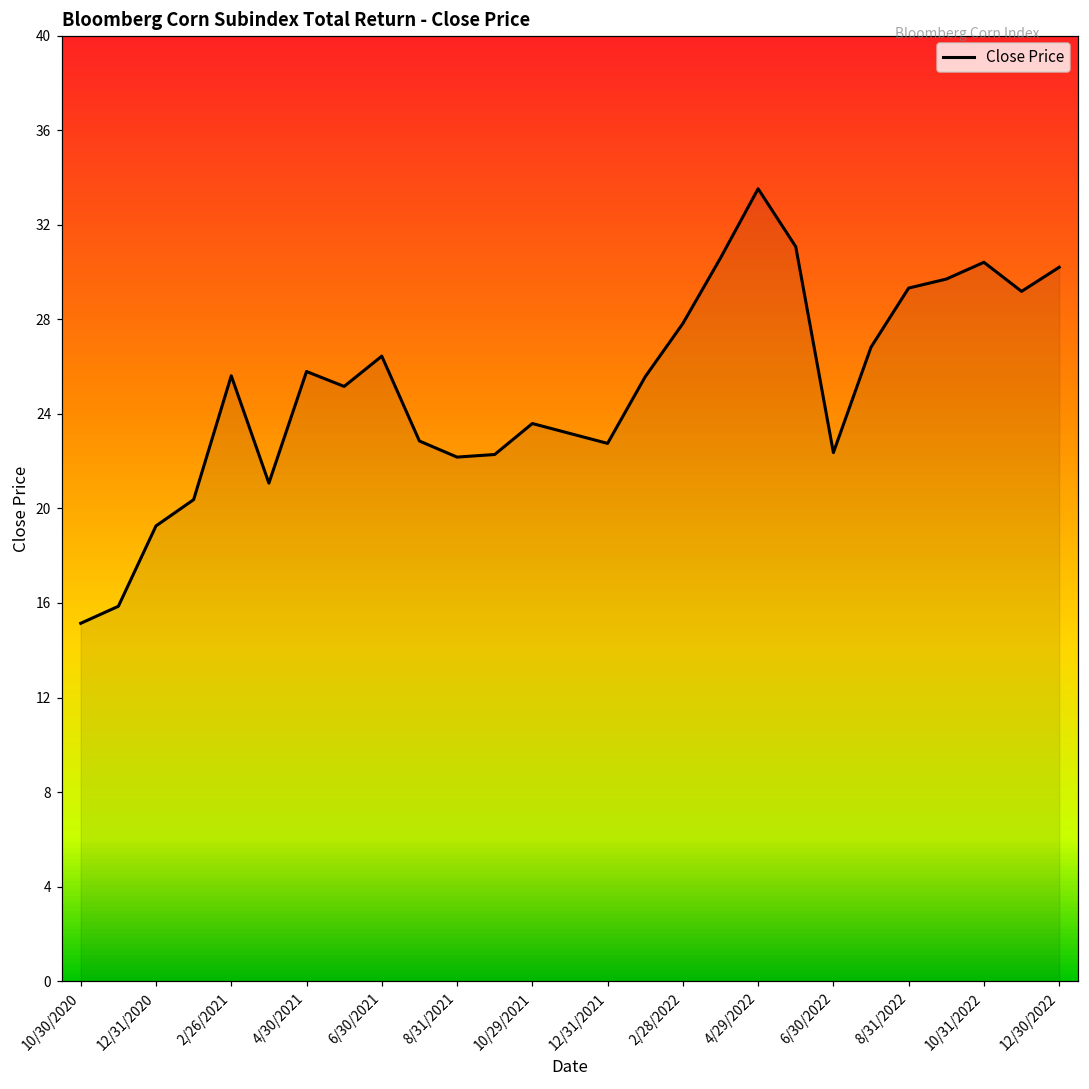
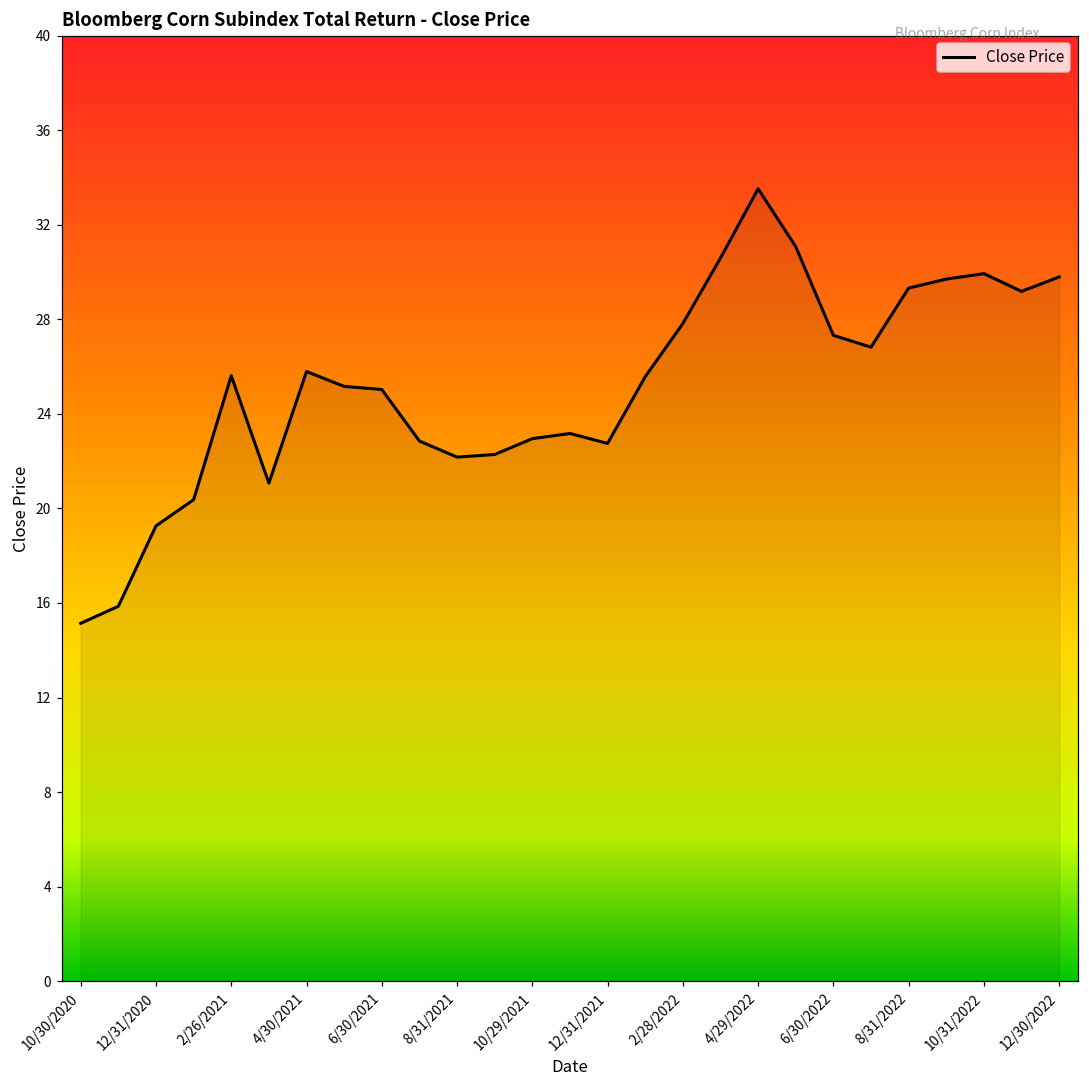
6/30/2021: 26.4 -> 25.0
10/29/2021: 23.6 -> 23.0
6/30/2022: 22.4 -> 27.3
10/31/2022: 30.4 -> 29.9
12/30/2022: 30.2 -> 29.8
